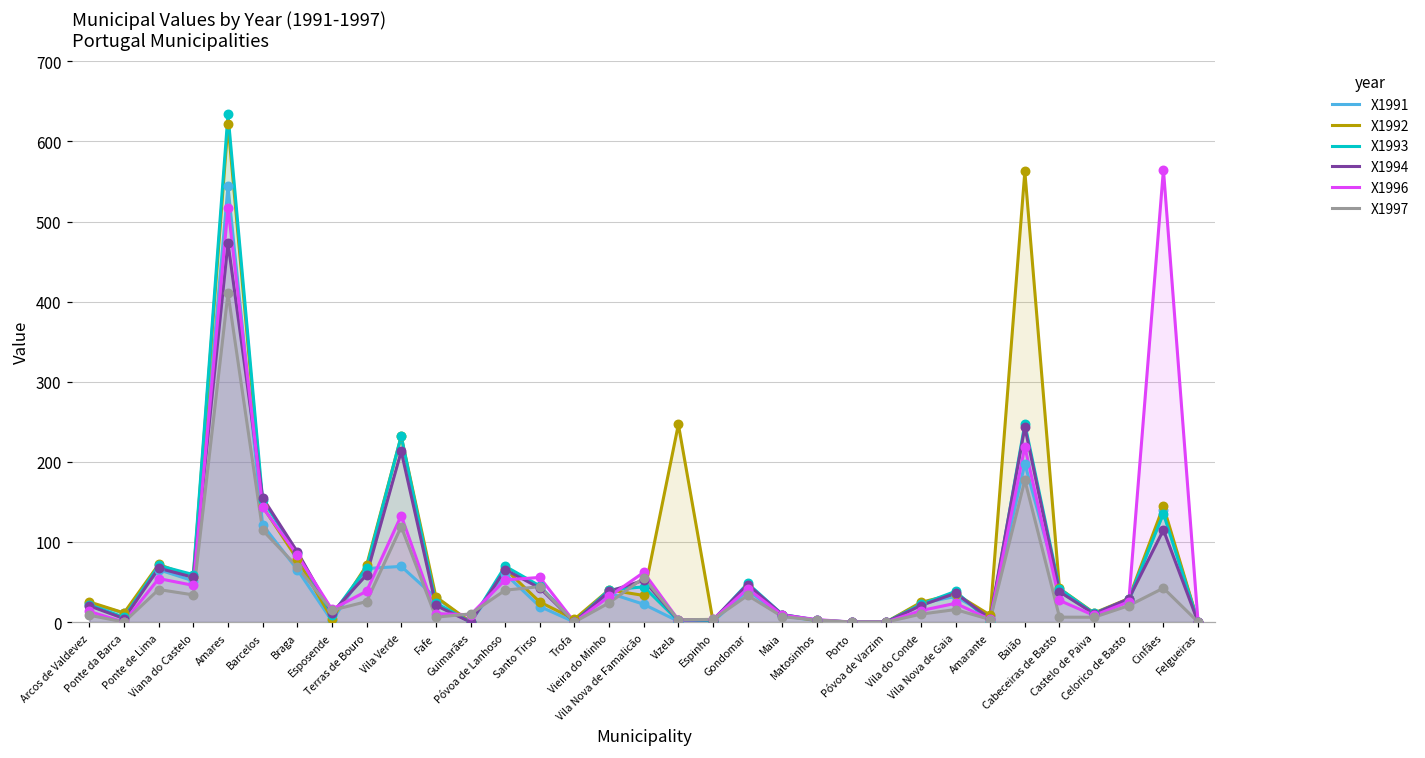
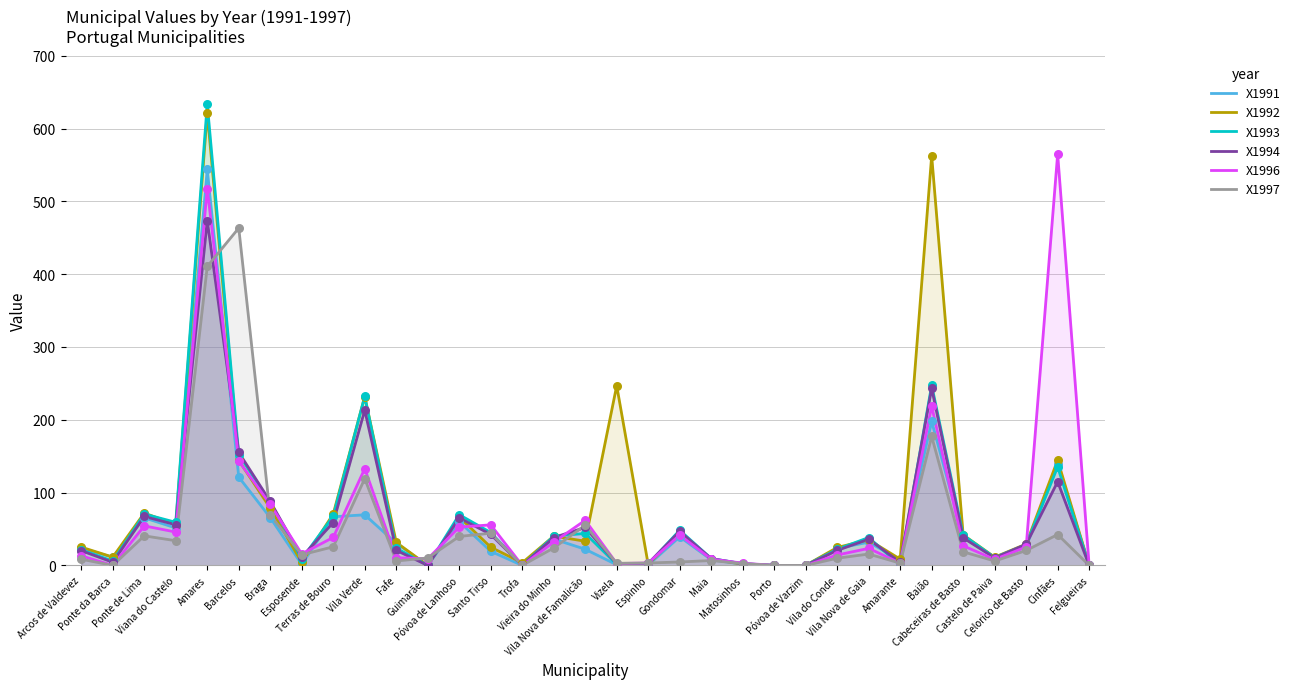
X1997, Barcelos: 110 -> 460
X1997, Gondomar: 30 -> 0
X1997, Cabeceiras de Basto: 10 -> 20
